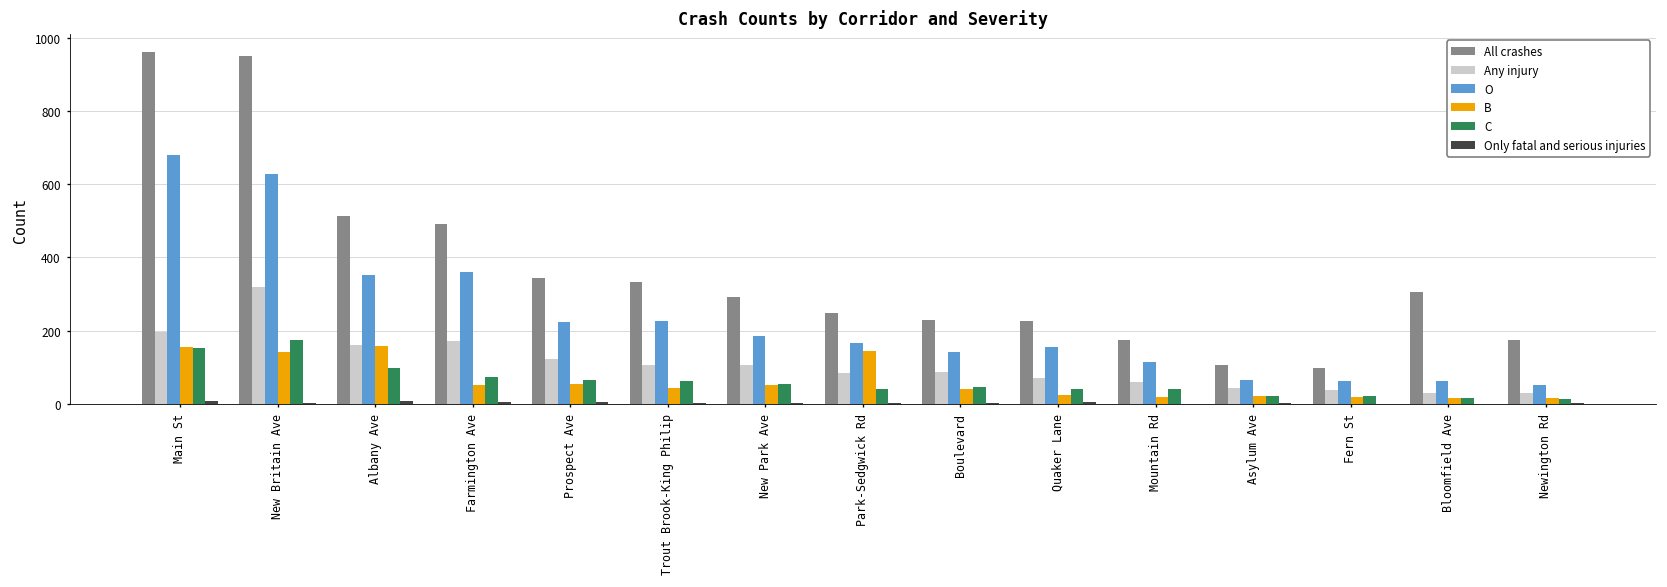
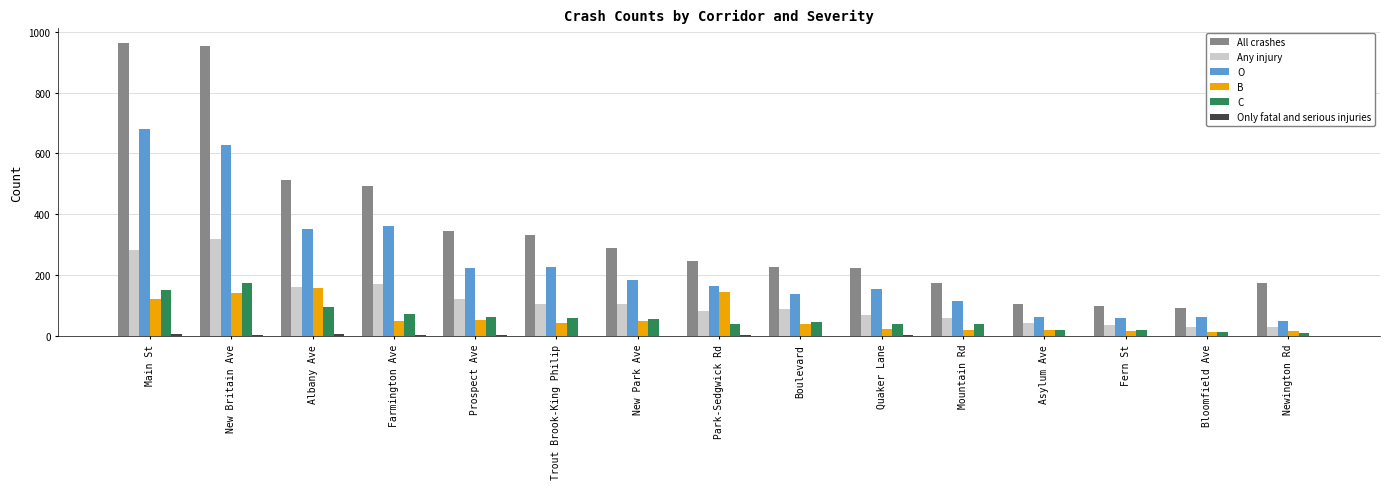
Any injury, Main St: 200 -> 280
B, Main St: 160 -> 120
All crashes, Bloomfield Ave: 310 -> 90
